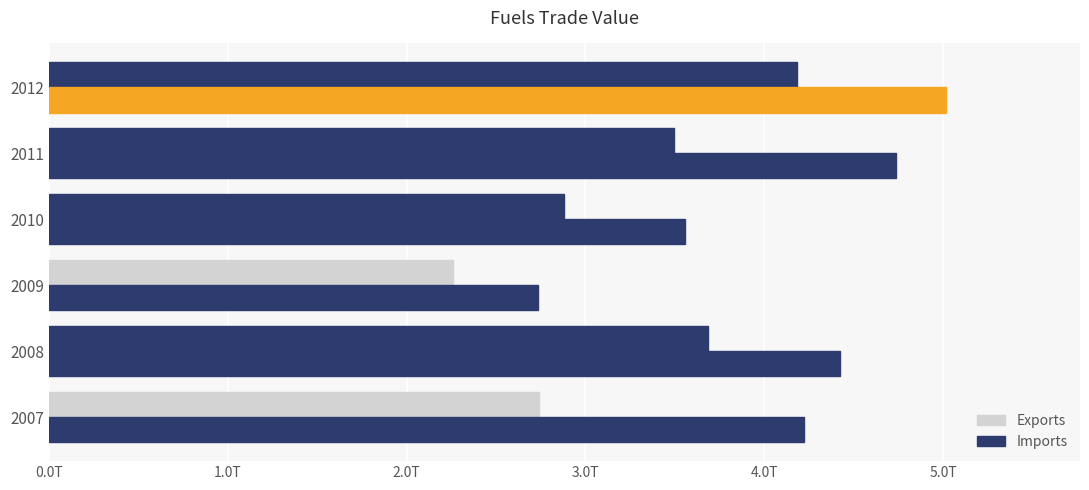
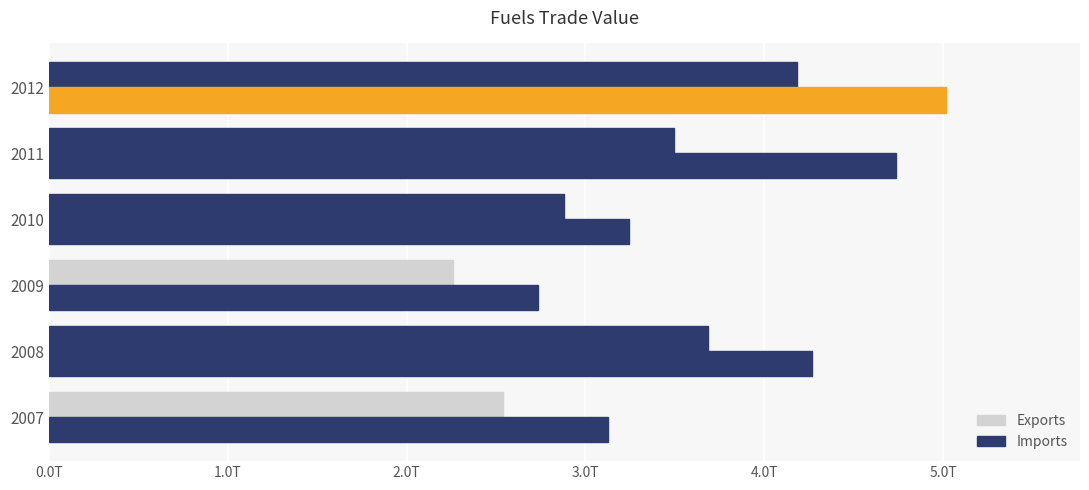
Imports, 2010: 3.56T -> 3.24T
Imports, 2008: 4.43T -> 4.27T
Exports, 2007: 2.74T -> 2.54T
Imports, 2007: 4.22T -> 3.13T
